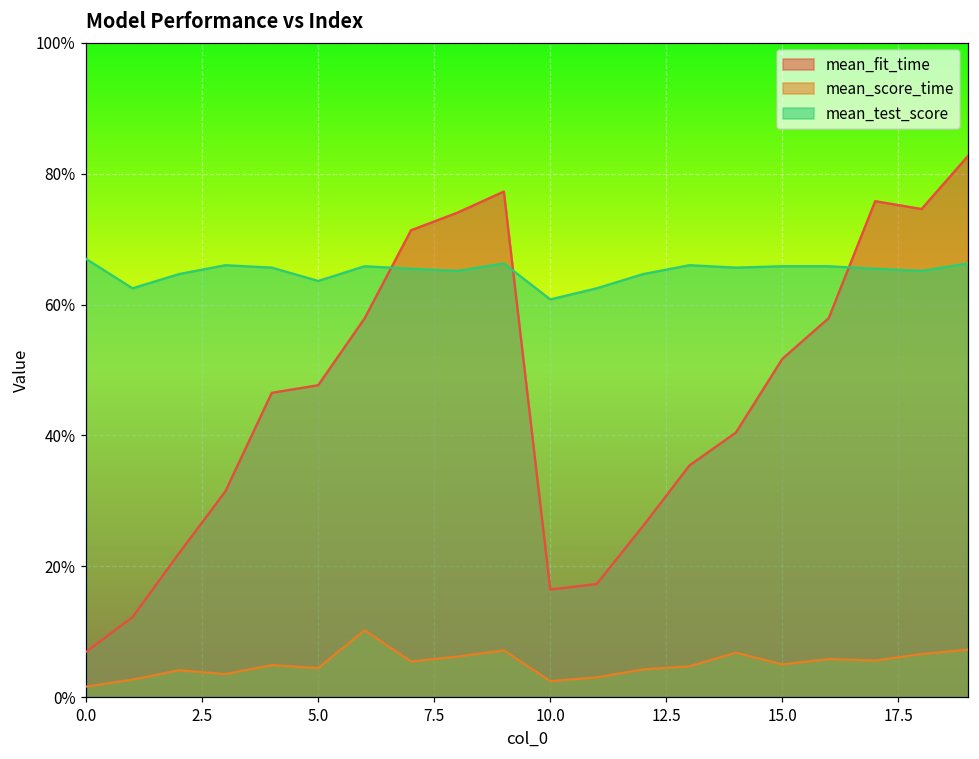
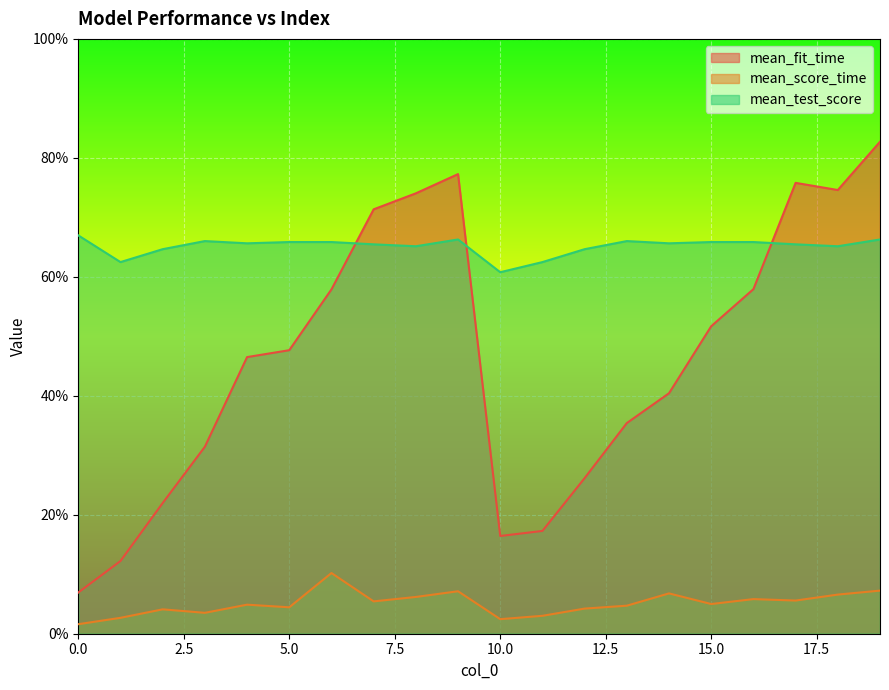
mean_test_score, 5.0: 64% -> 66%
